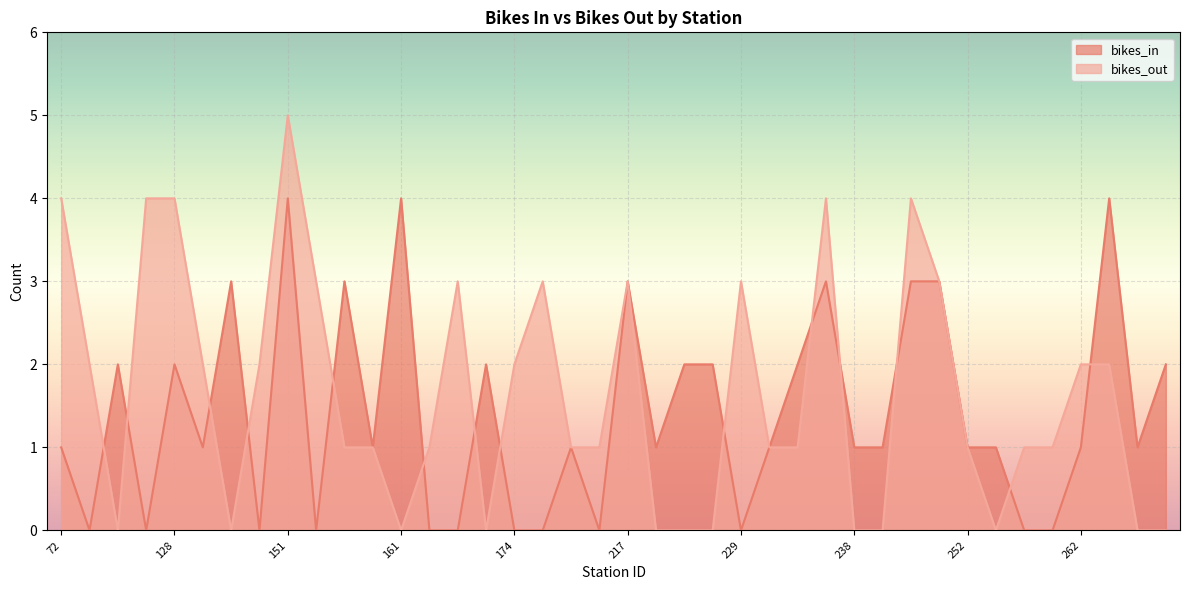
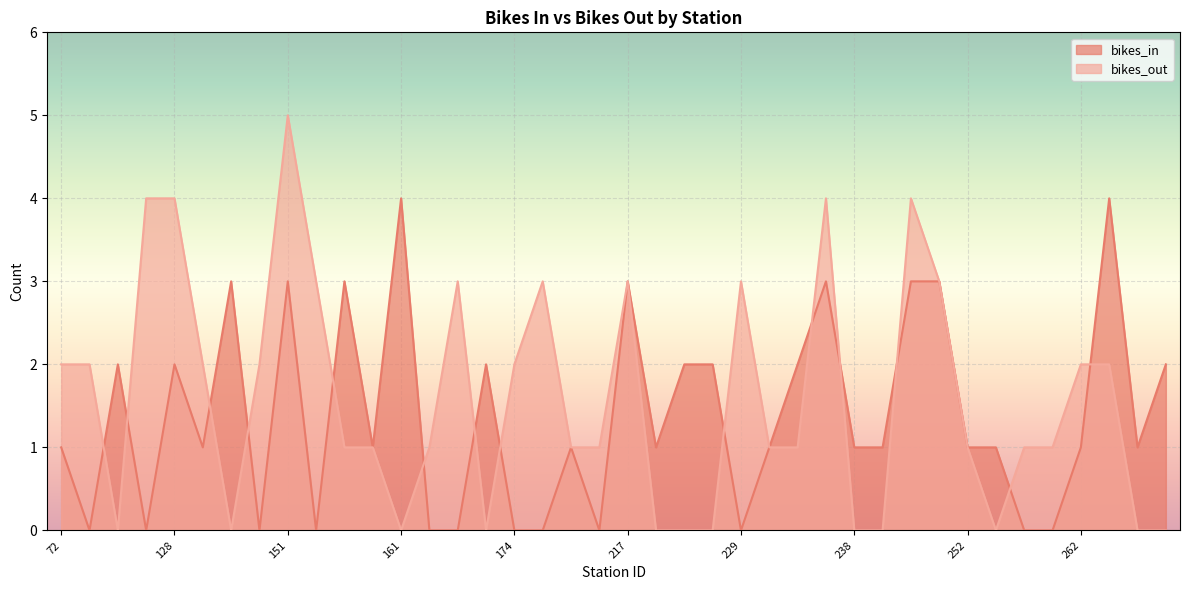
bikes_out, 72: 4 -> 2
bikes_in, 151: 4 -> 3
